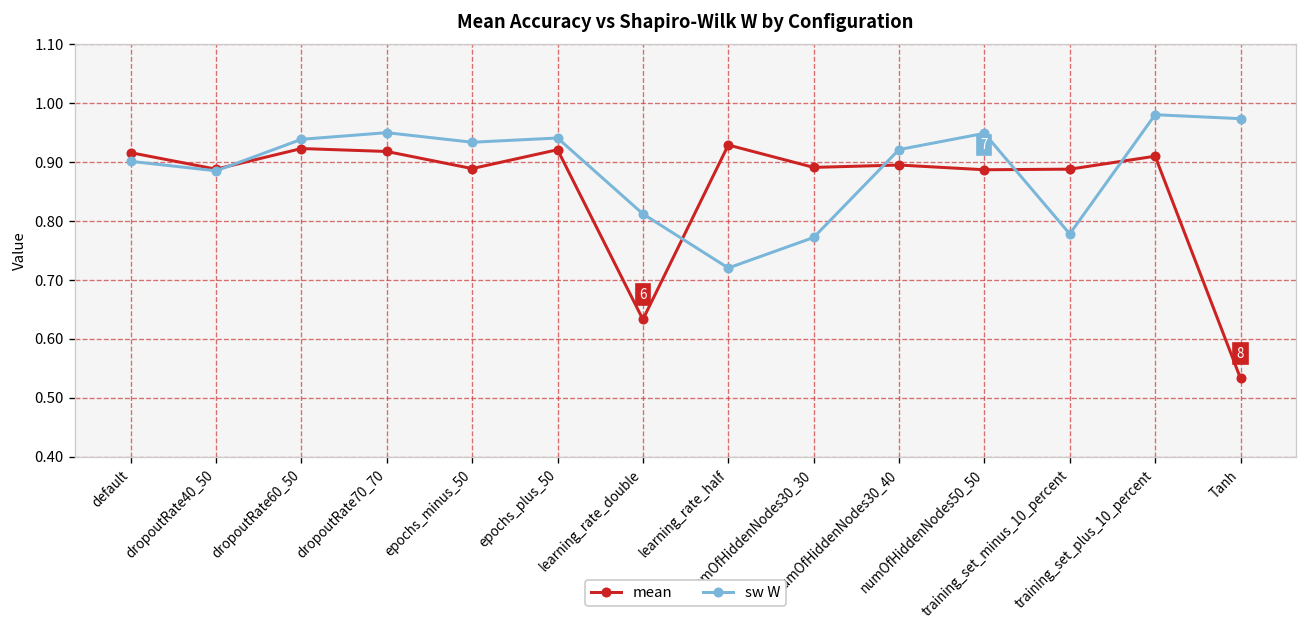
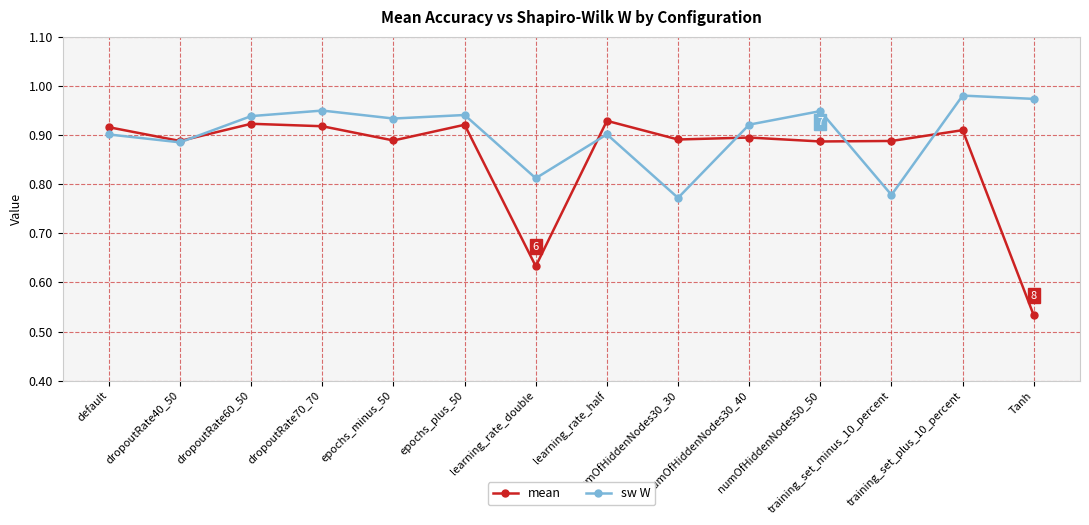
sw W, learning_rate_half: 0.72 -> 0.90
